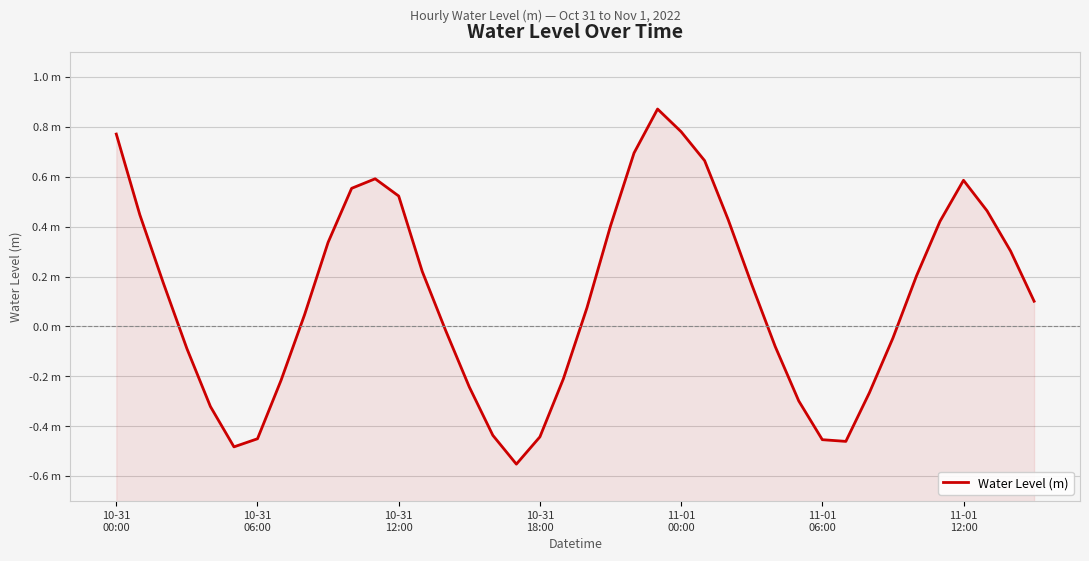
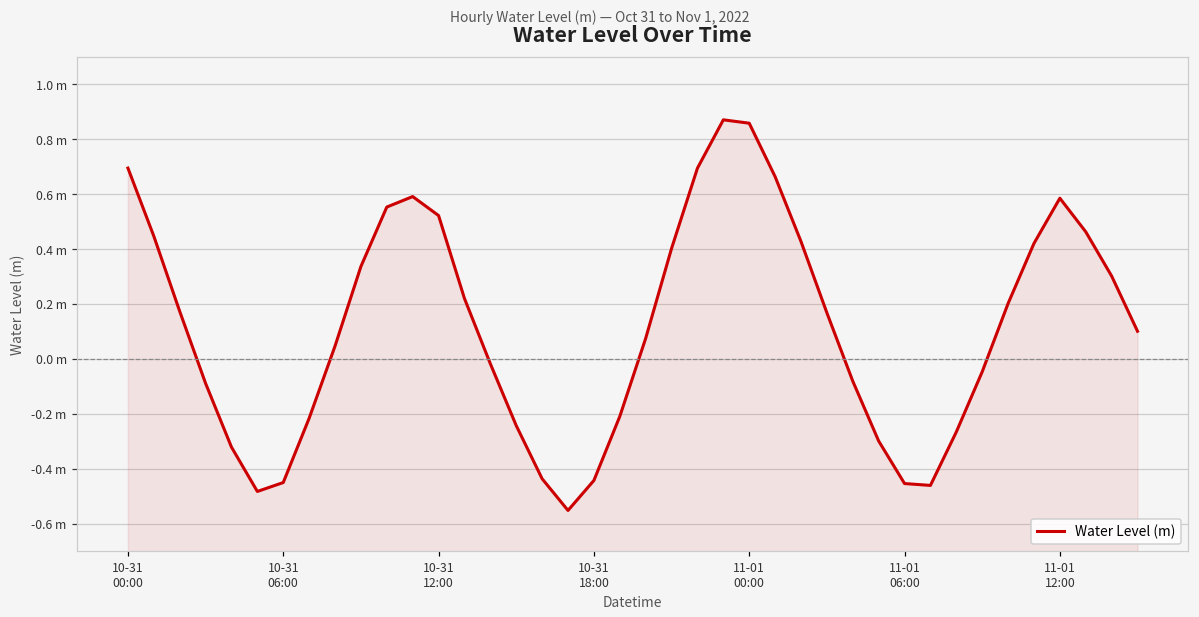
10-31 00:00: 0.77 m -> 0.70 m
11-01 00:00: 0.78 m -> 0.86 m
